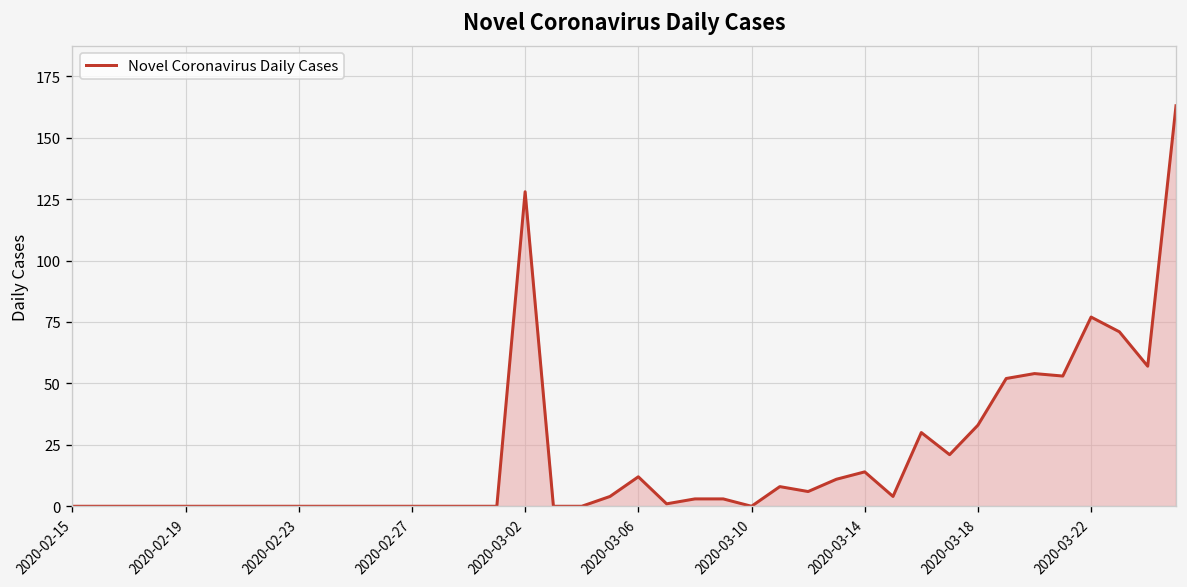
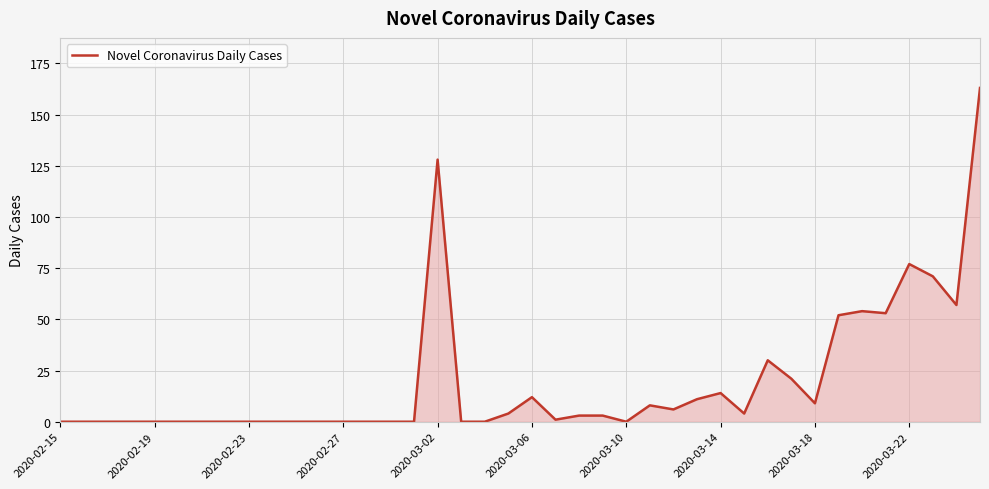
2020-03-18: 33 -> 9
